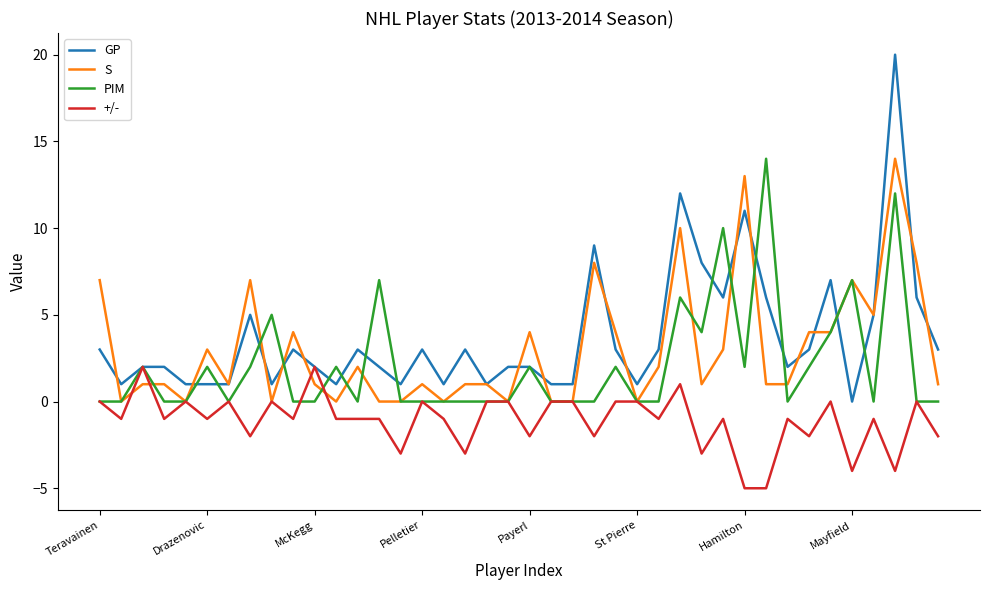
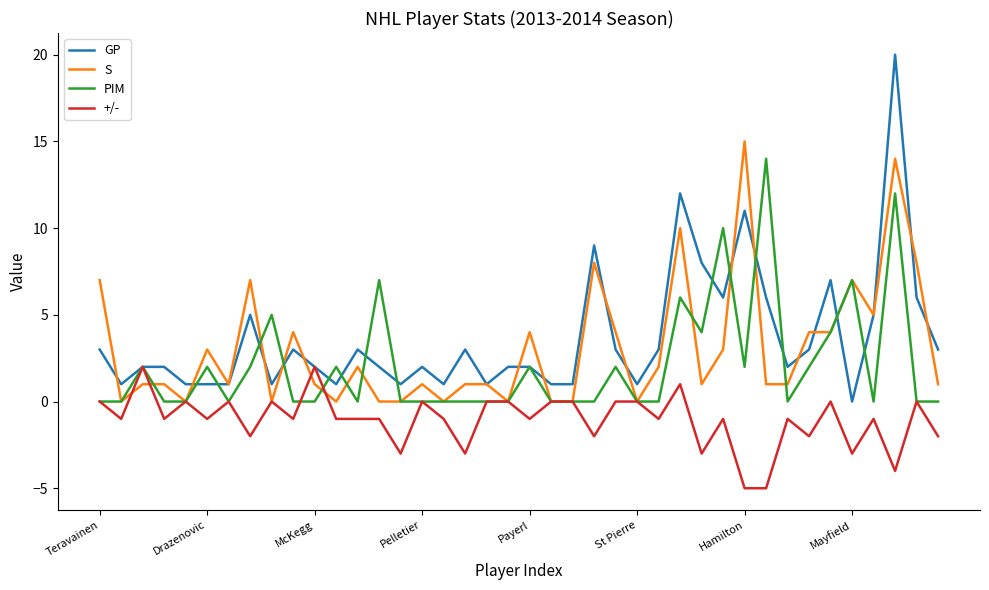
GP, Pelletier: 3 -> 2
+/-, Payerl: -2 -> -1
S, Hamilton: 13 -> 15
+/-, Mayfield: -4 -> -3
